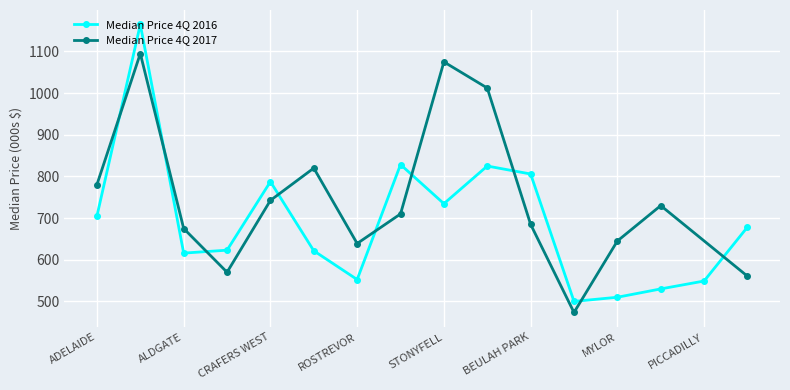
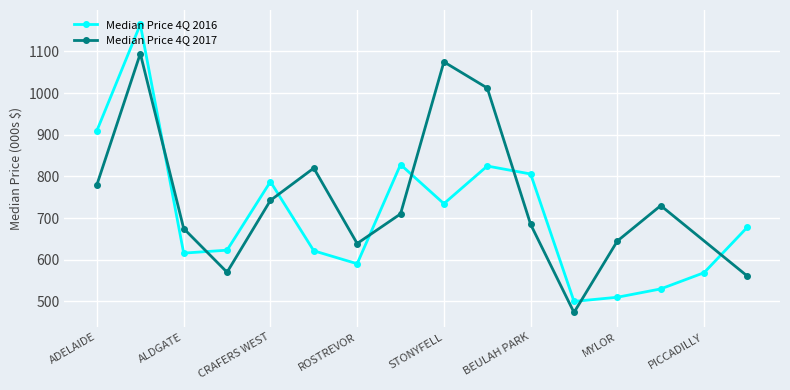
Median Price 4Q 2016, ADELAIDE: 710 -> 910
Median Price 4Q 2016, ROSTREVOR: 550 -> 590
Median Price 4Q 2016, PICCADILLY: 550 -> 570
